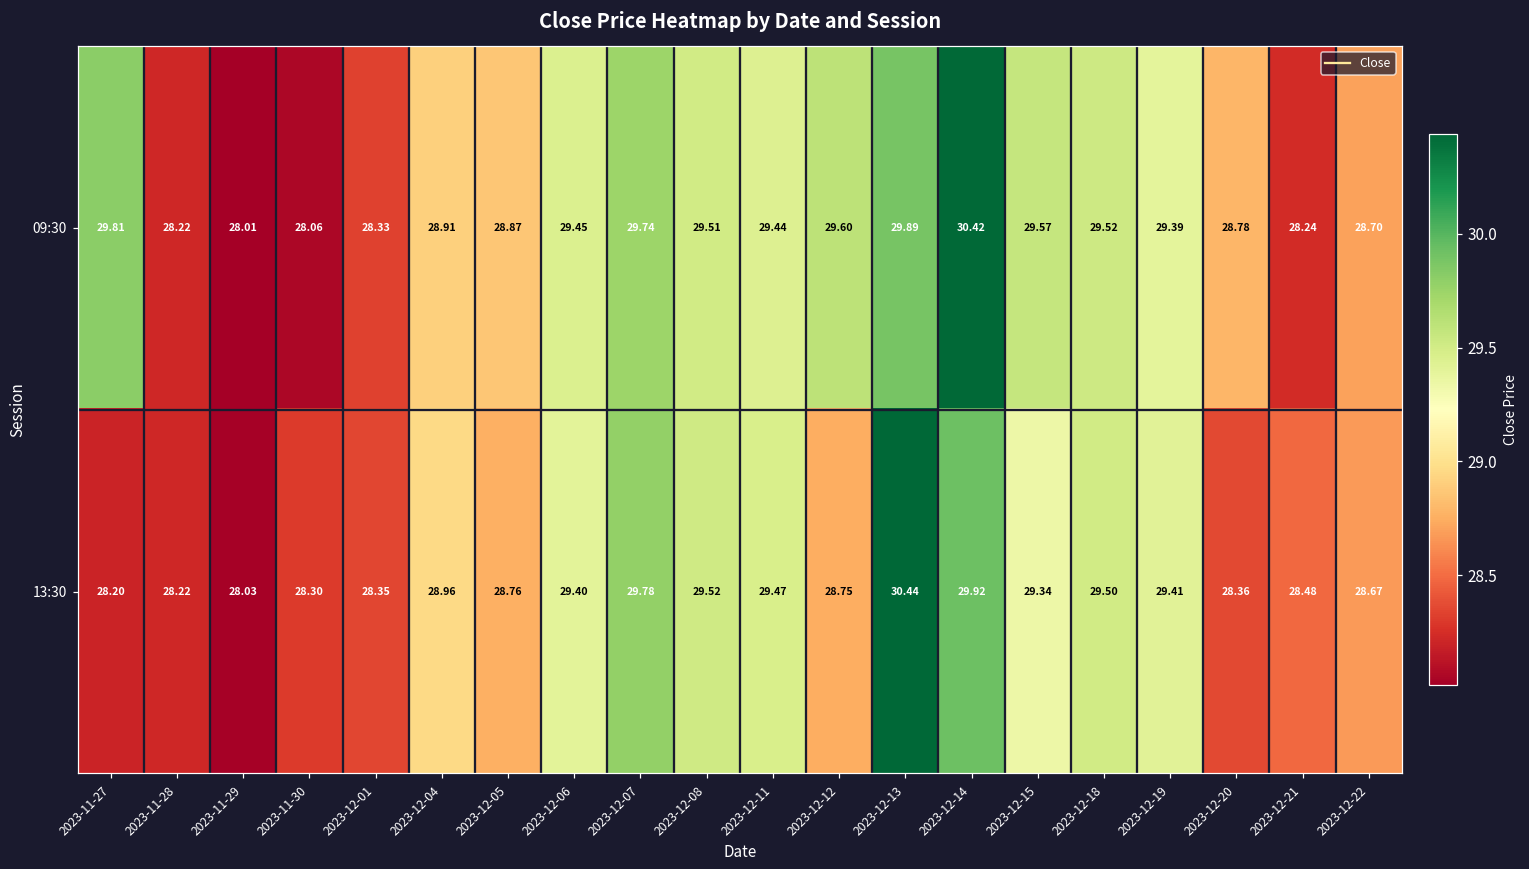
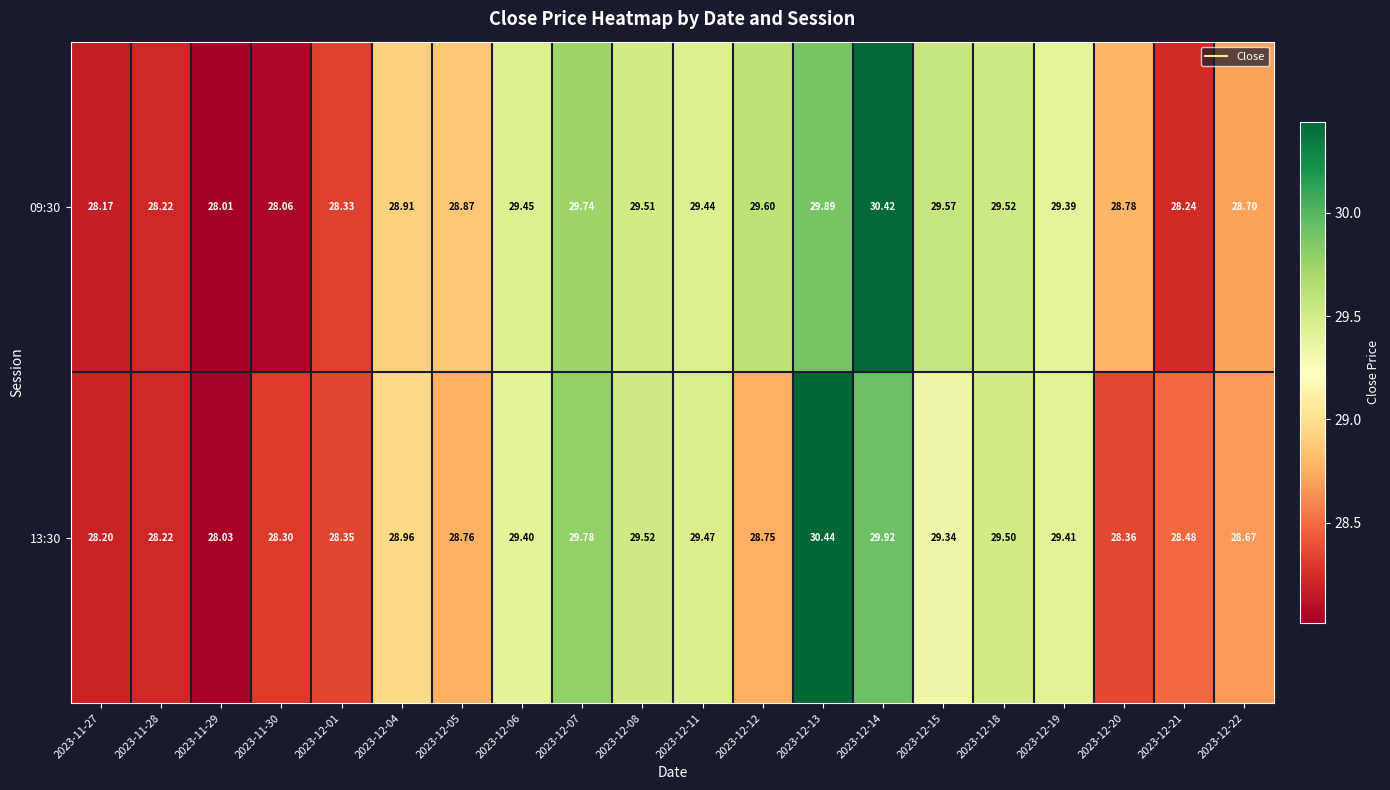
09:30, 2023-11-27: 29.81 -> 28.17
